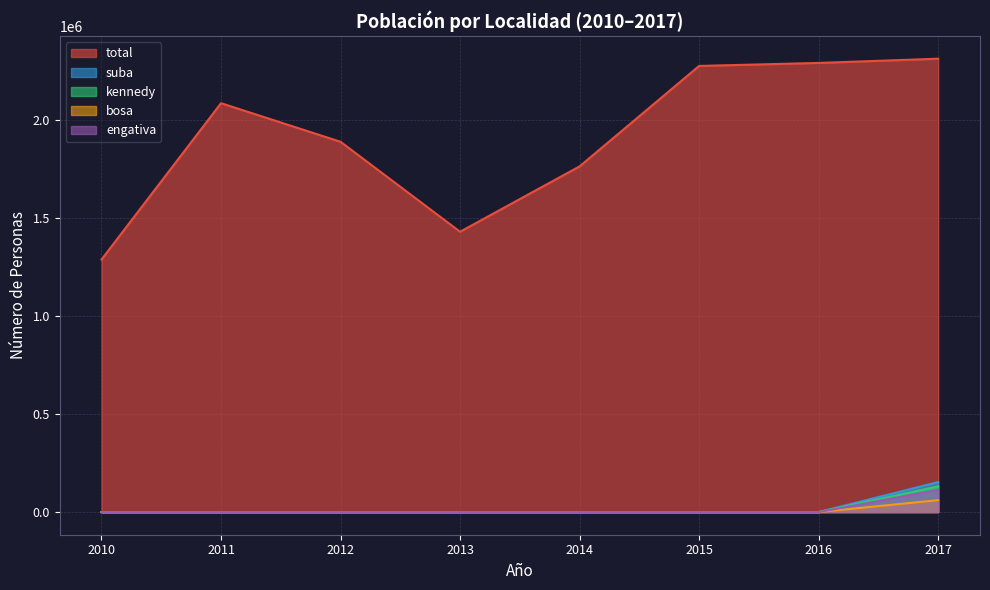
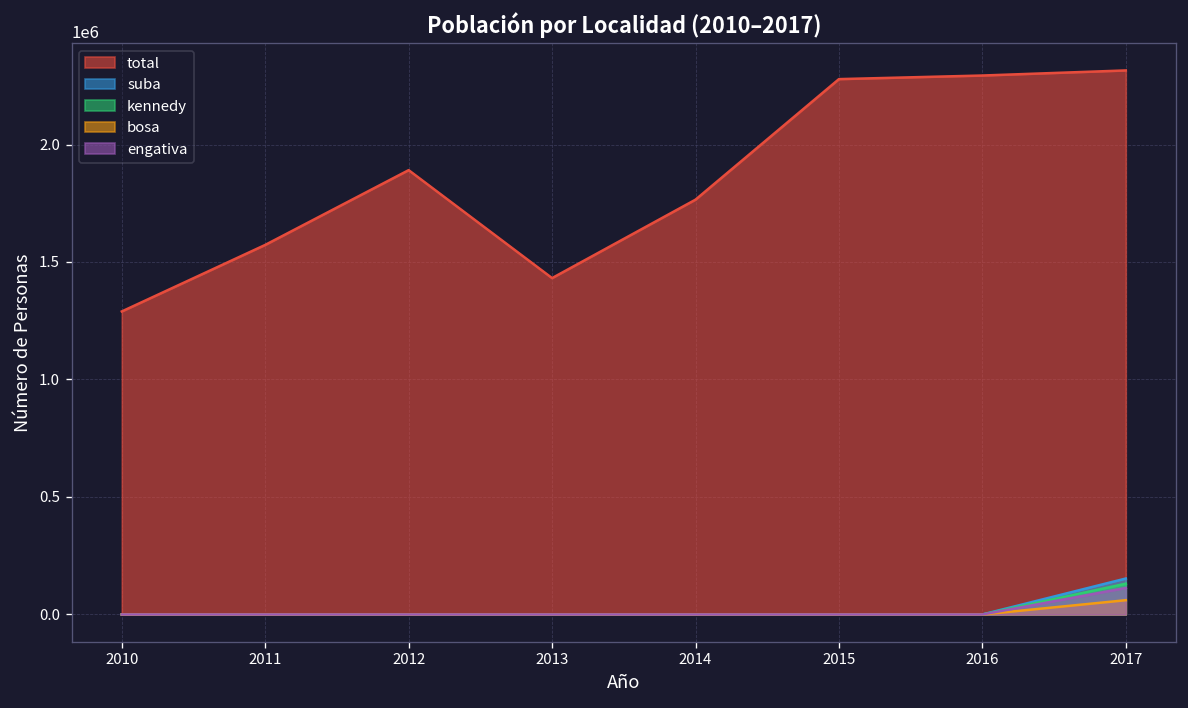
total, 2011: 2090000 -> 1570000
